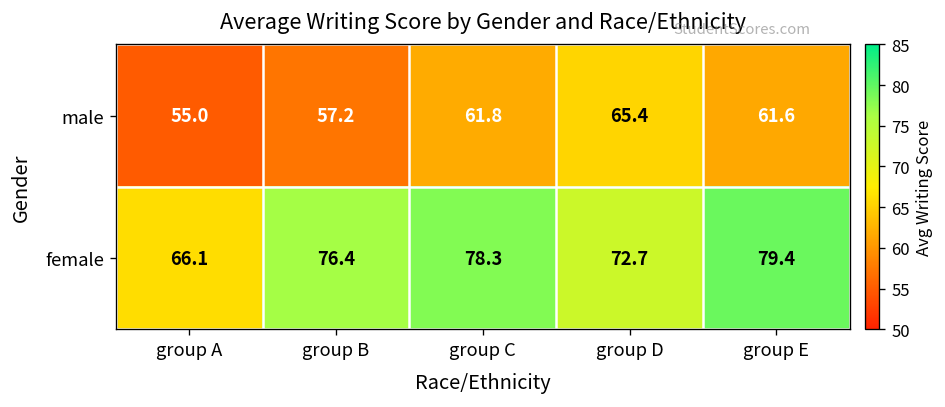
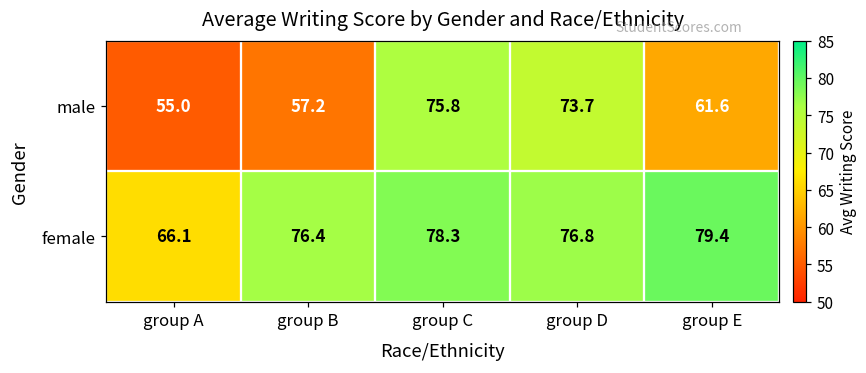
male, group C: 61.8 -> 75.8
male, group D: 65.4 -> 73.7
female, group D: 72.7 -> 76.8
